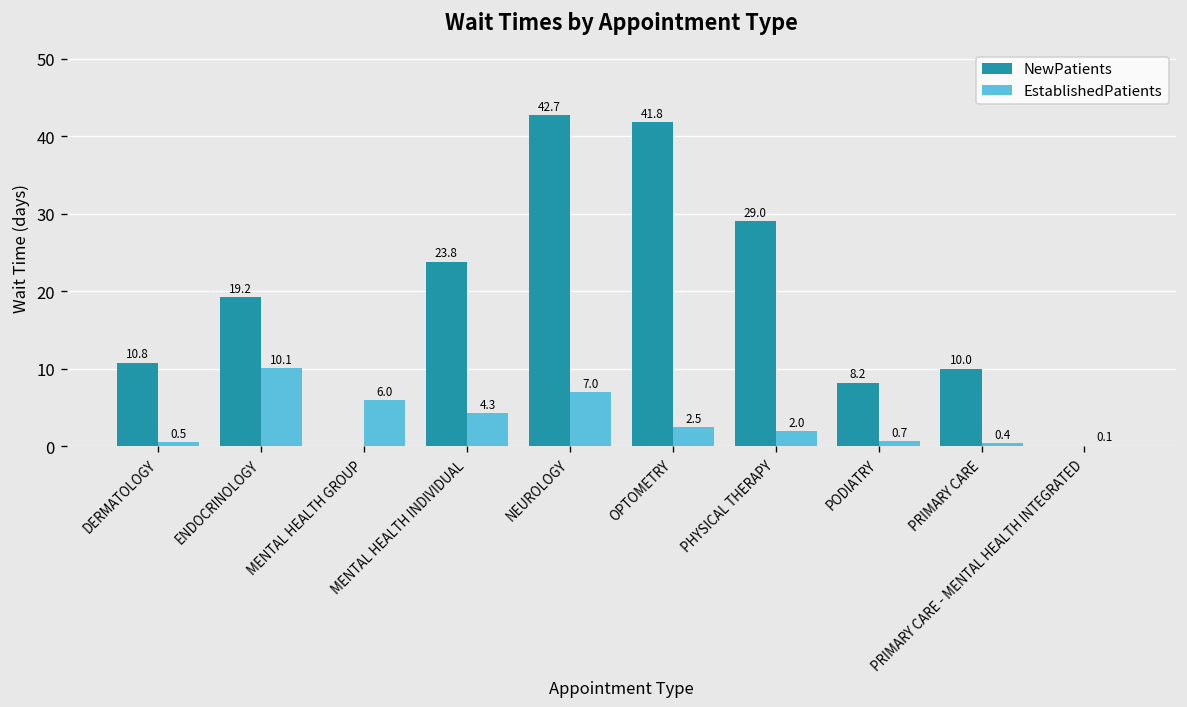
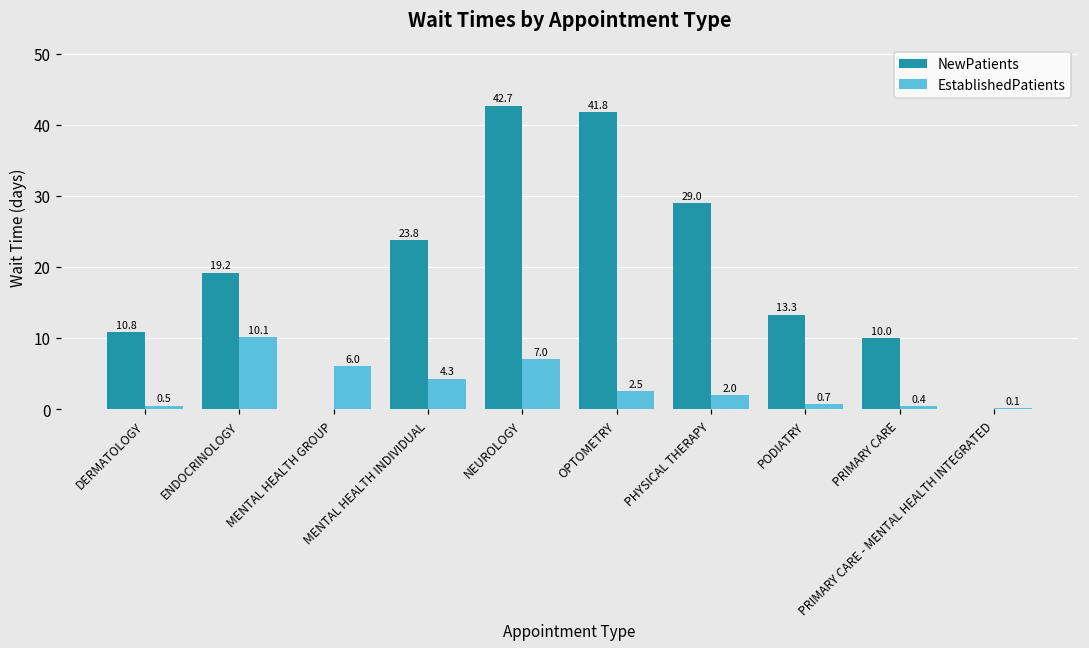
NewPatients, PODIATRY: 8.2 -> 13.3
